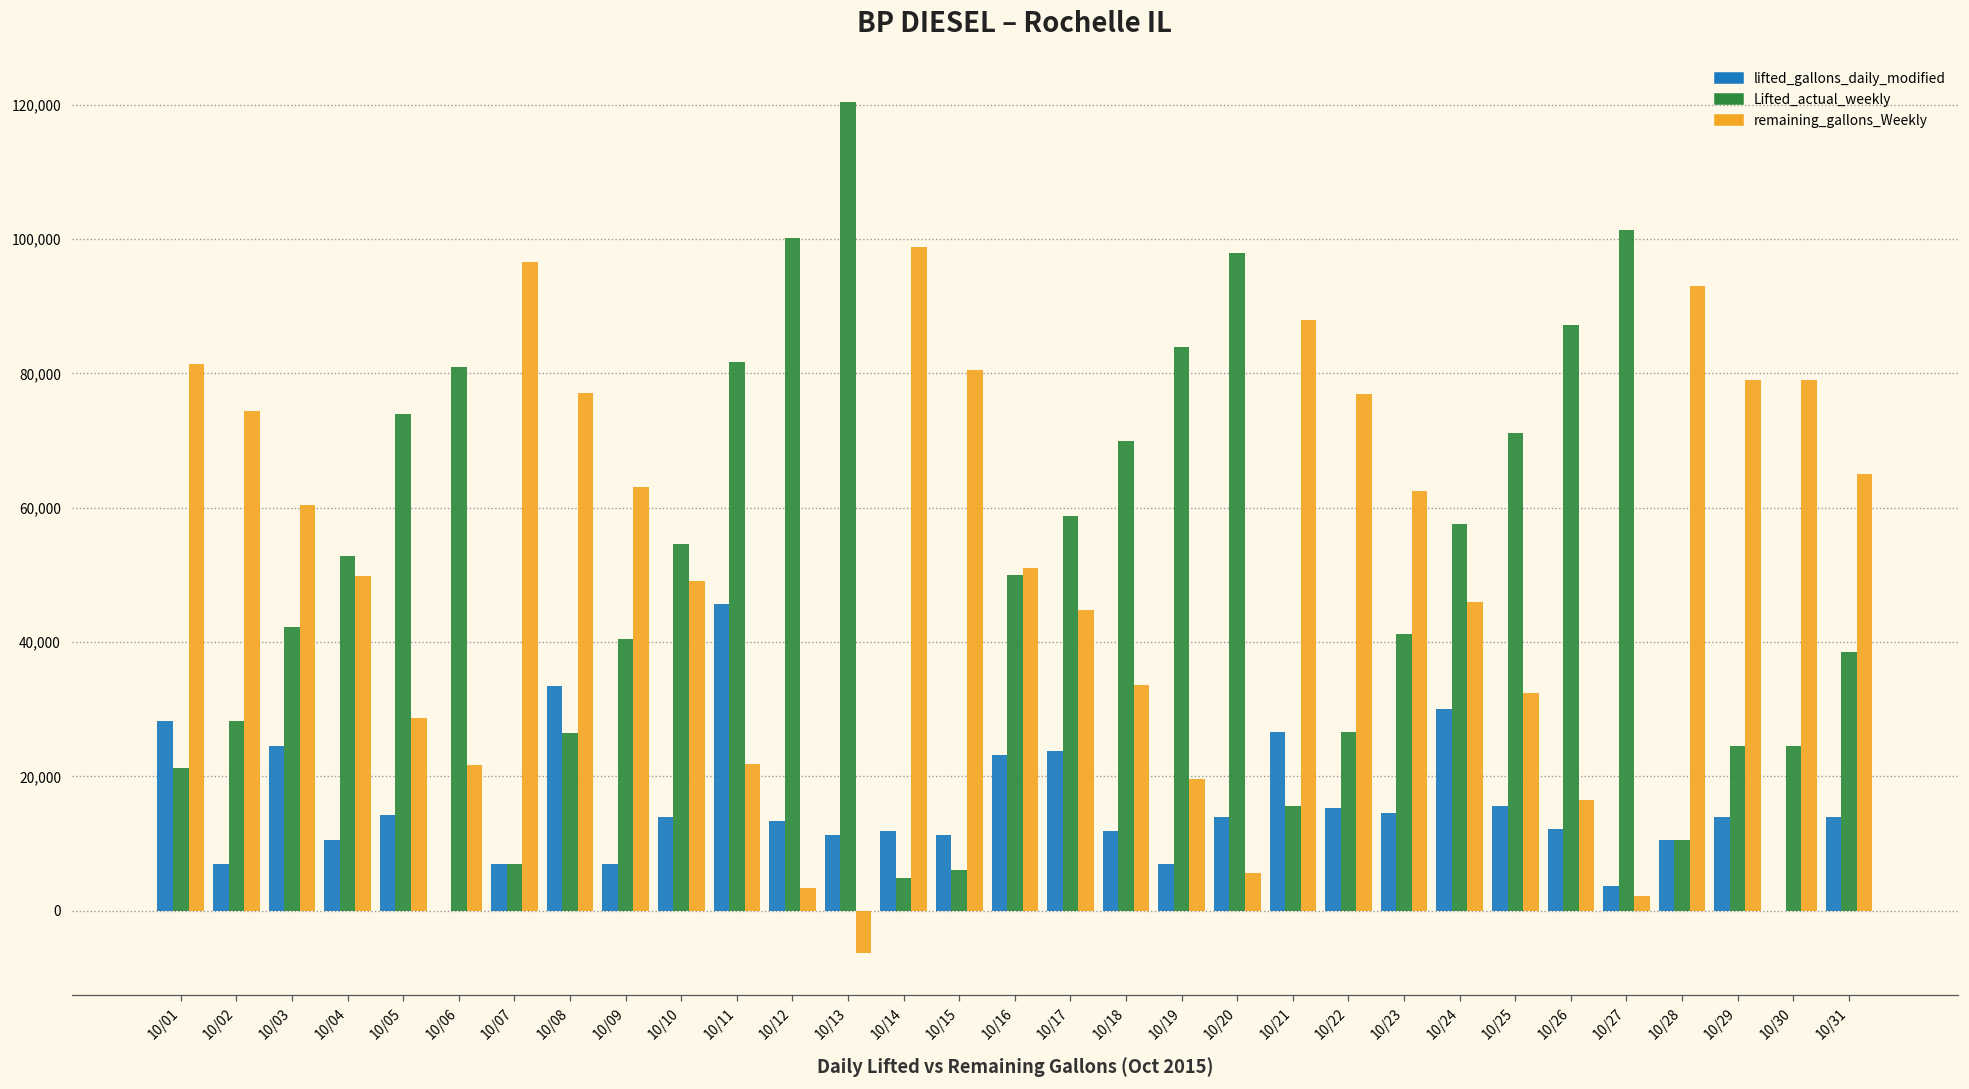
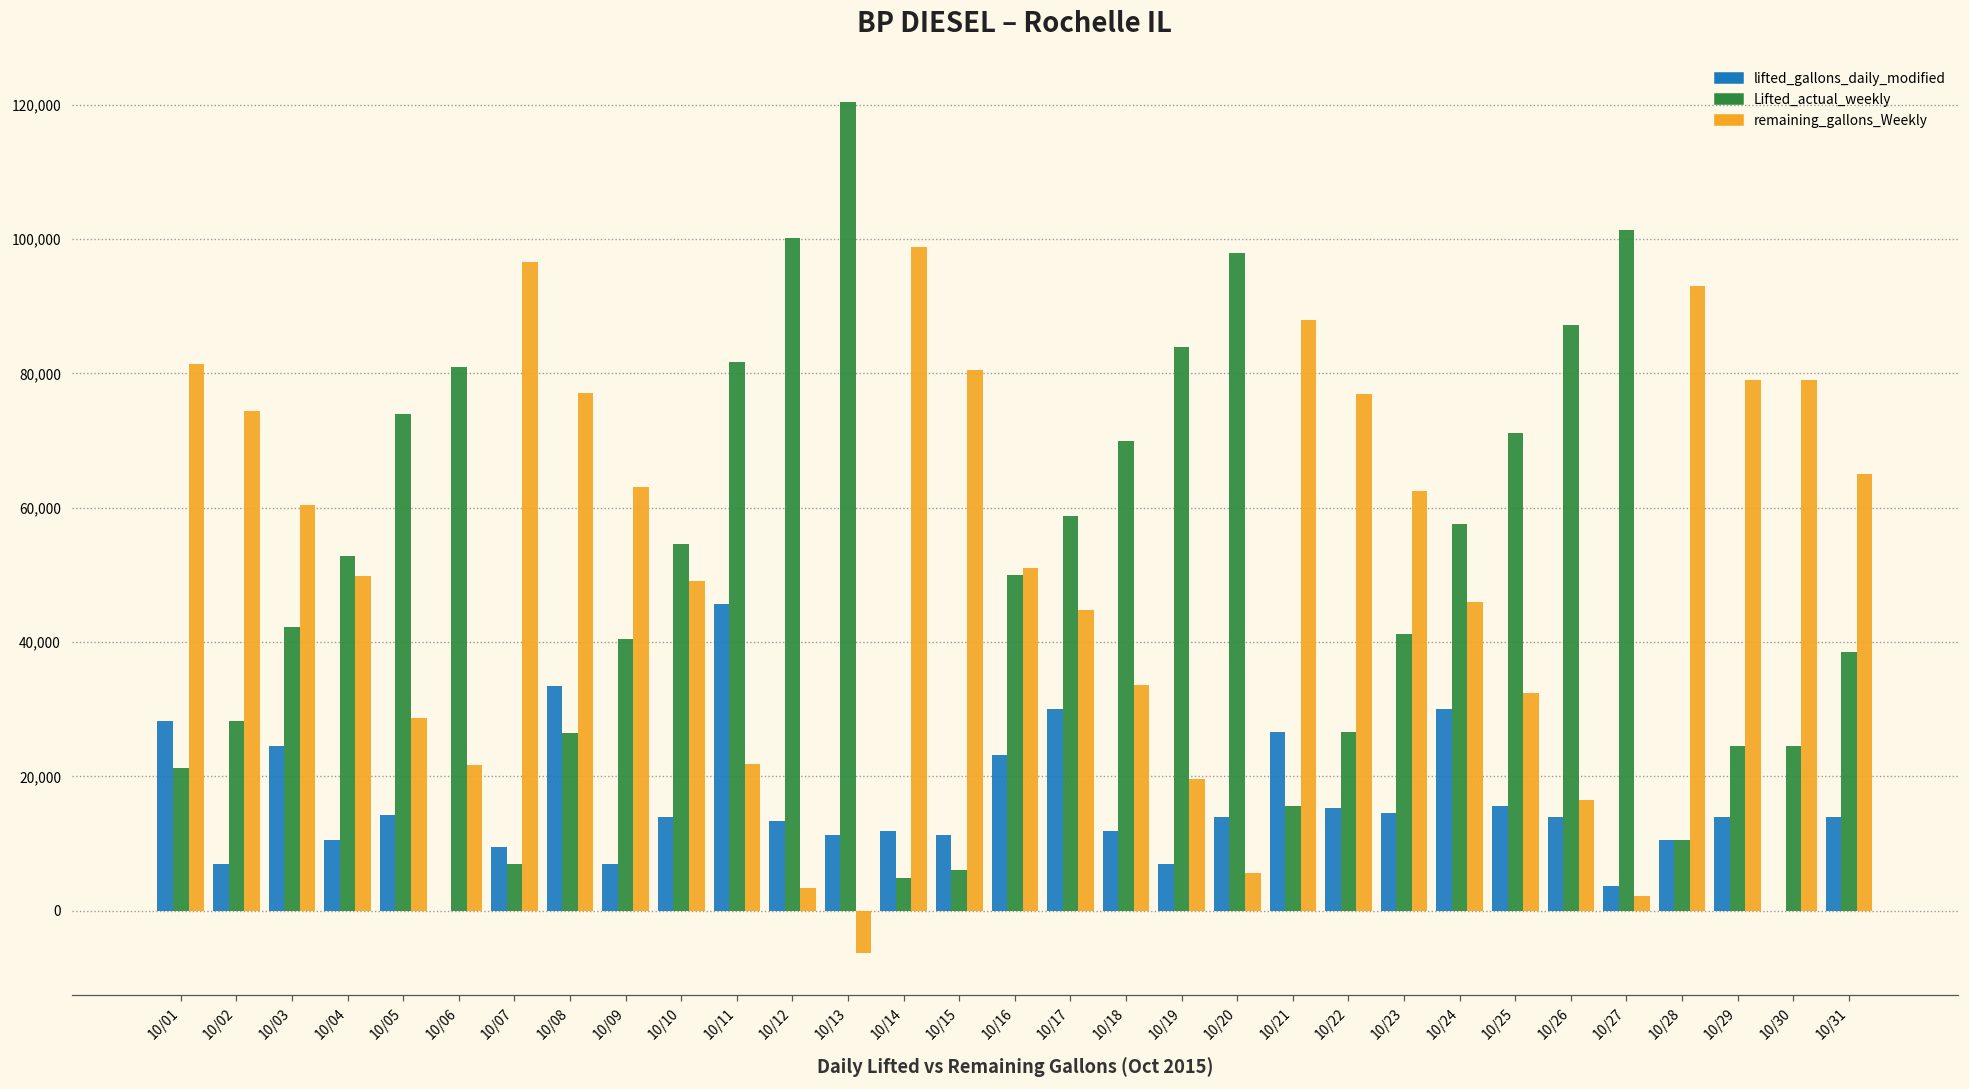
lifted_gallons_daily_modified, 10/07: 7,000 -> 10,000
lifted_gallons_daily_modified, 10/17: 24,000 -> 30,000
lifted_gallons_daily_modified, 10/26: 12,000 -> 14,000
